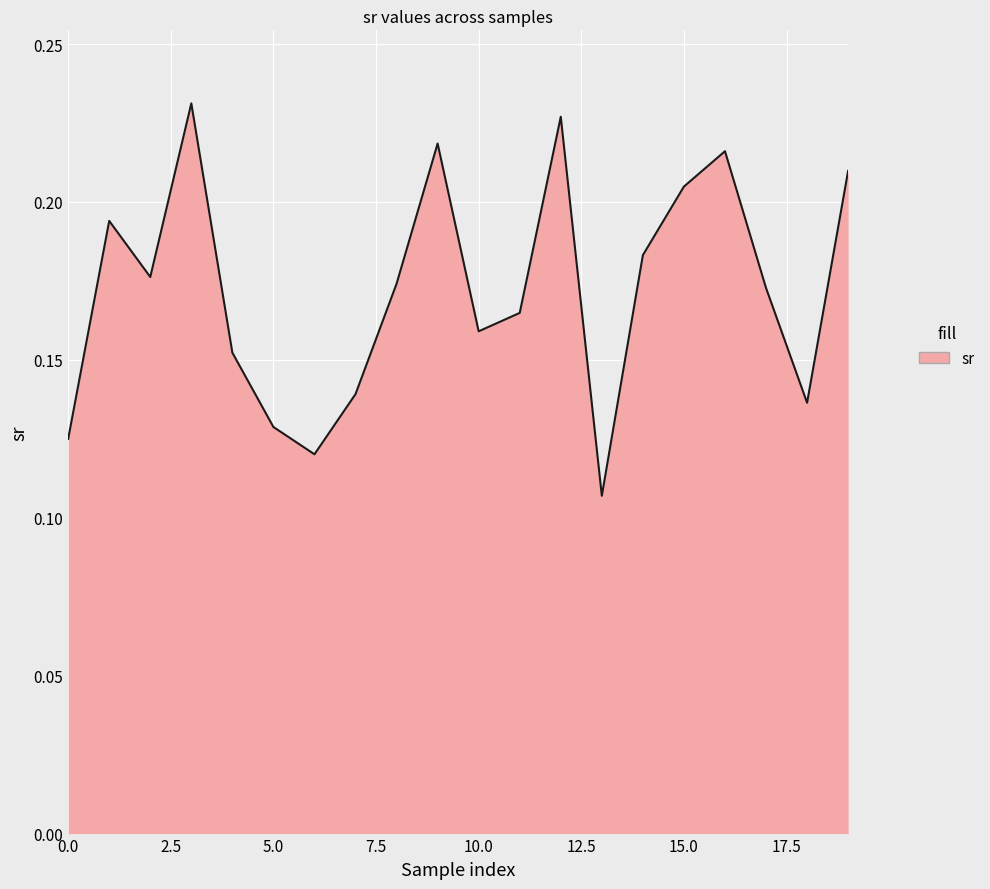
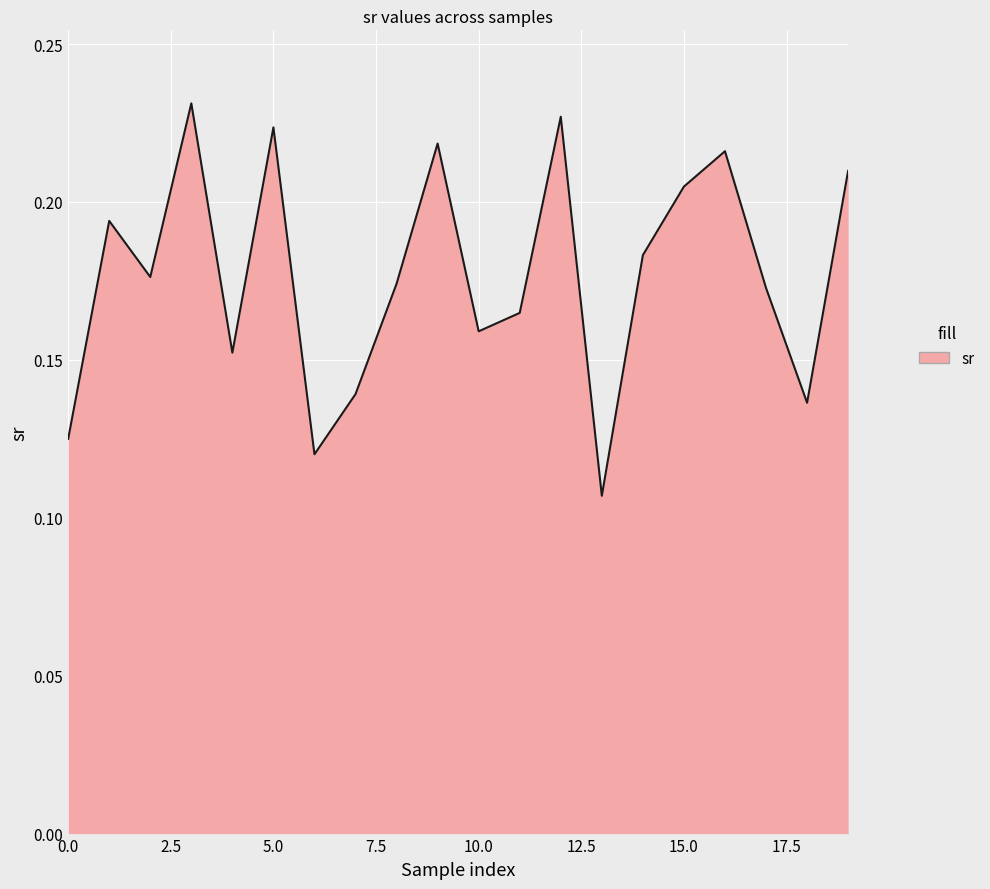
5.0: 0.129 -> 0.224
